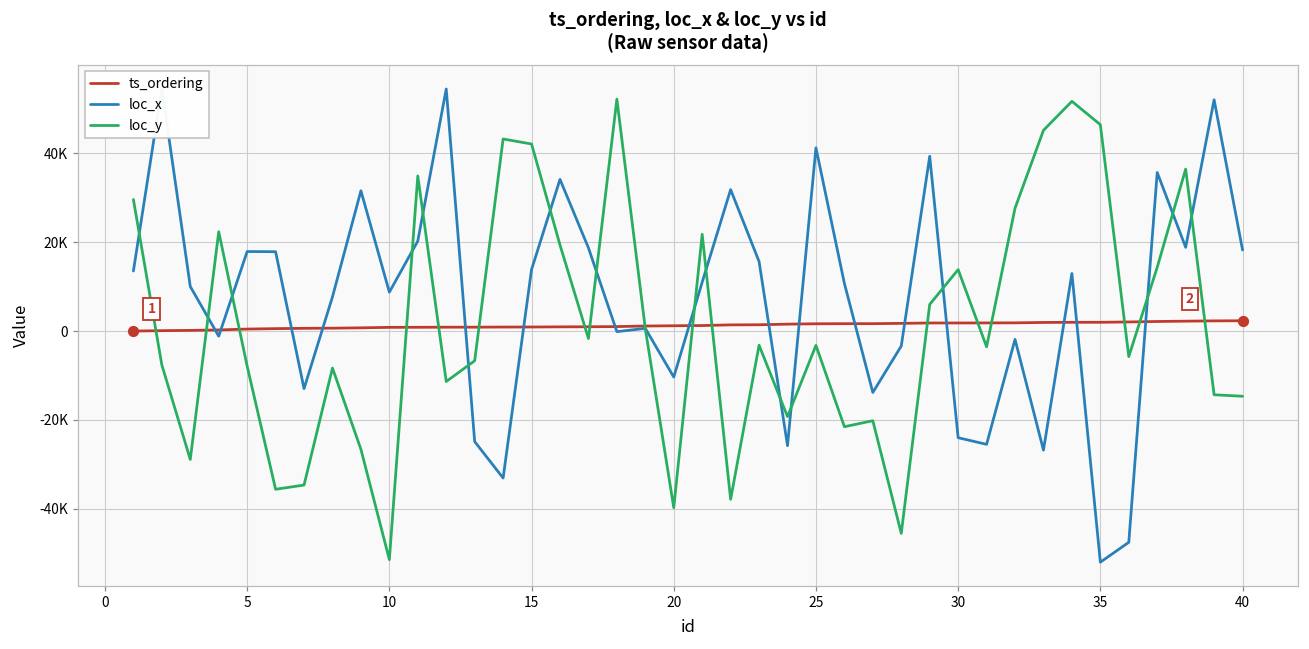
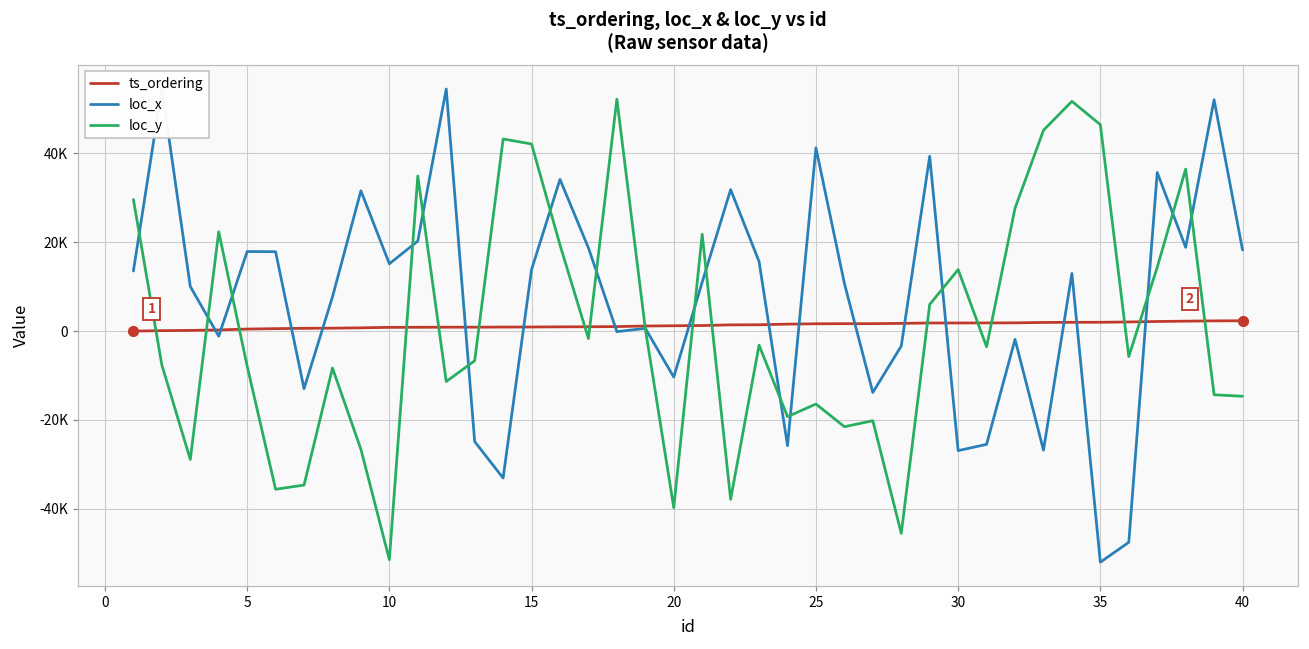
loc_x, 10: 9000 -> 15000
loc_y, 25: -3000 -> -16000
loc_x, 30: -24000 -> -27000
